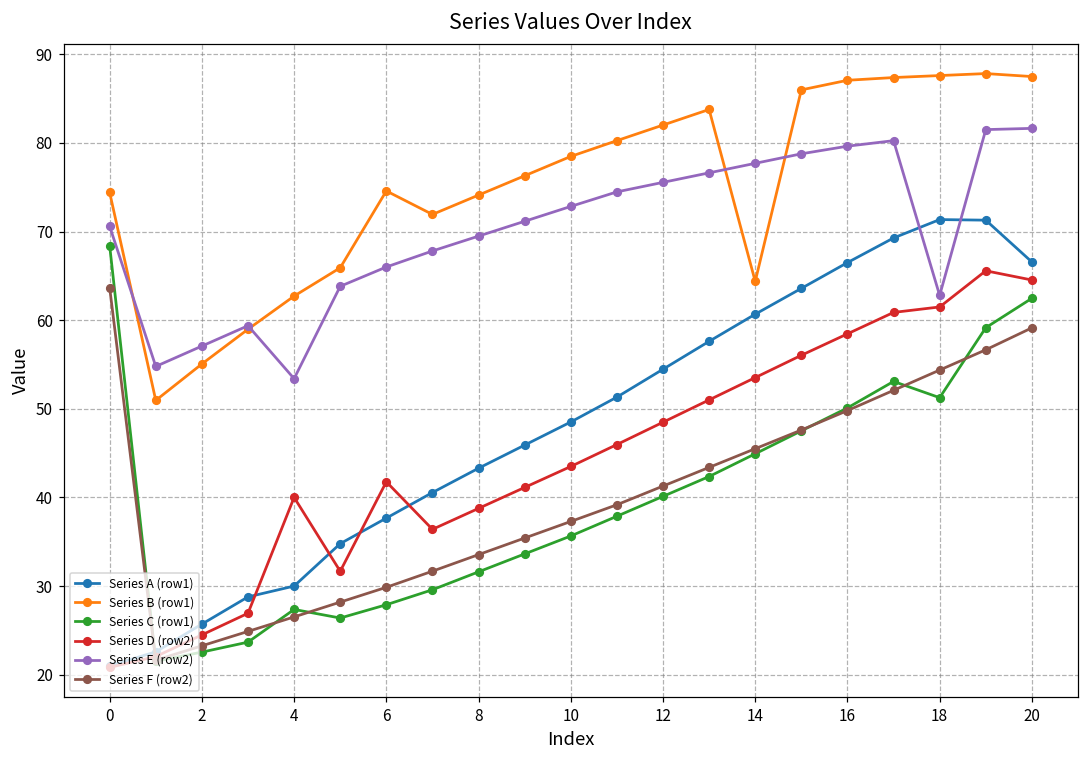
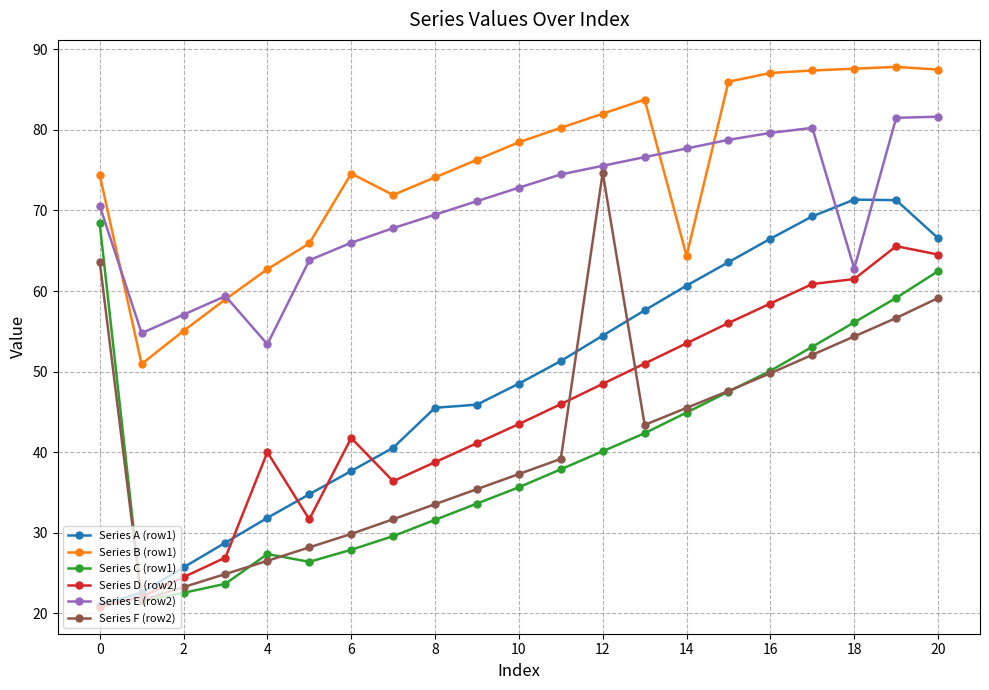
Series A (row1), 4: 30 -> 32
Series A (row1), 8: 43 -> 46
Series F (row2), 12: 41 -> 75
Series C (row1), 18: 51 -> 56
